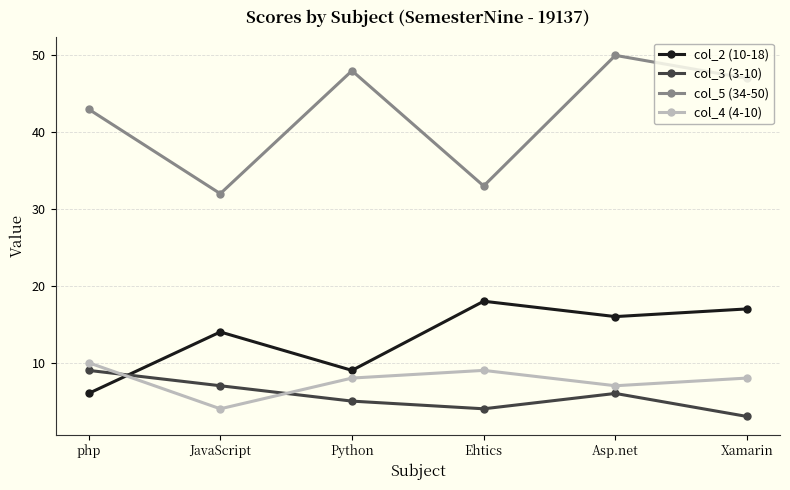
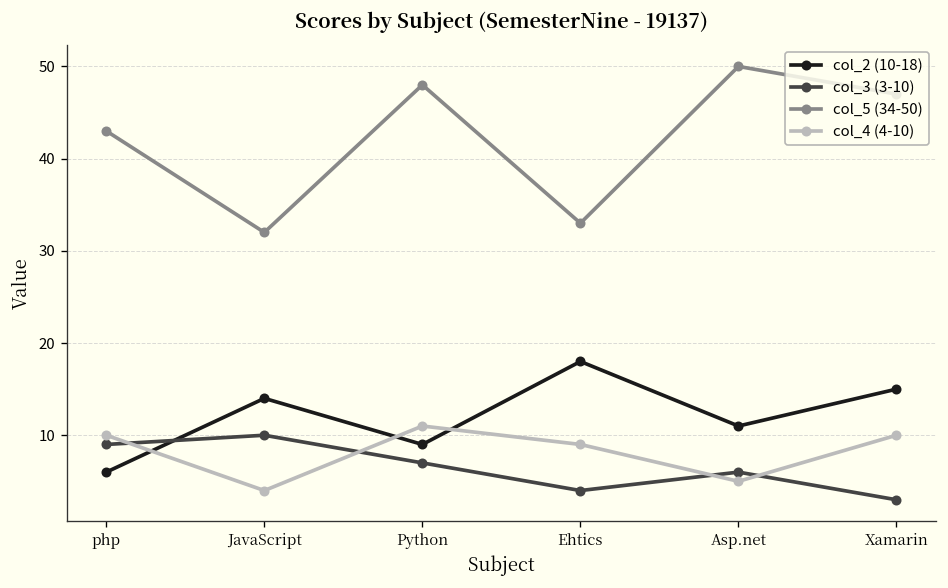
col_3 (3-10), JavaScript: 7 -> 10
col_3 (3-10), Python: 5 -> 7
col_4 (4-10), Python: 8 -> 11
col_2 (10-18), Asp.net: 16 -> 11
col_4 (4-10), Asp.net: 7 -> 5
col_2 (10-18), Xamarin: 17 -> 15
col_4 (4-10), Xamarin: 8 -> 10
